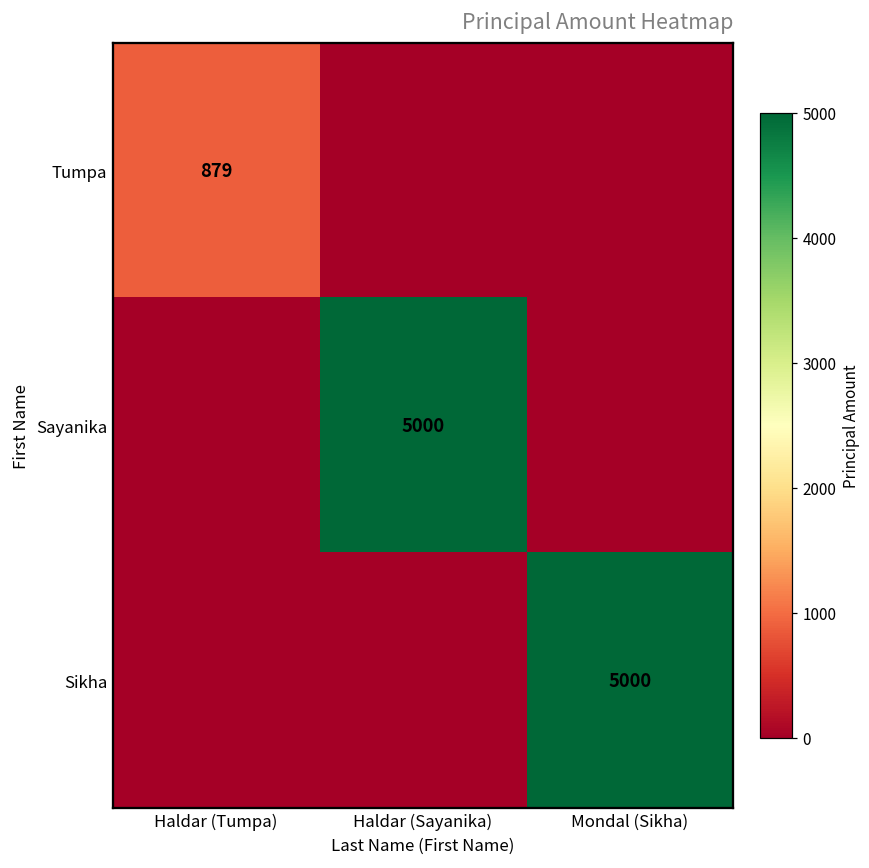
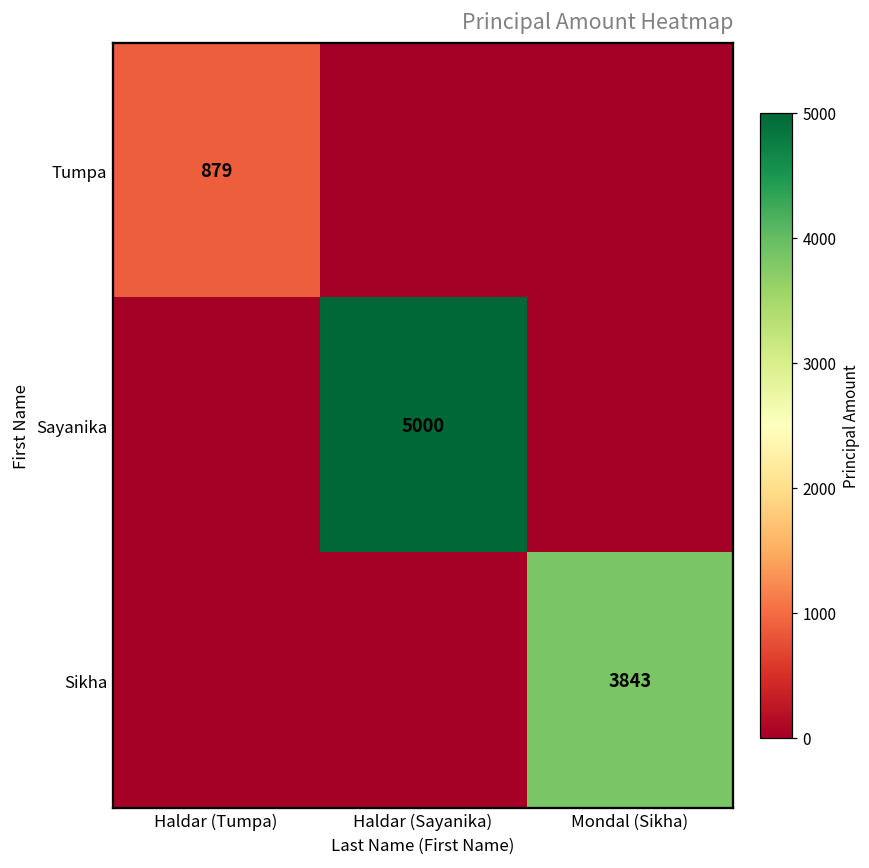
Sikha, Mondal (Sikha): 5000 -> 3843
